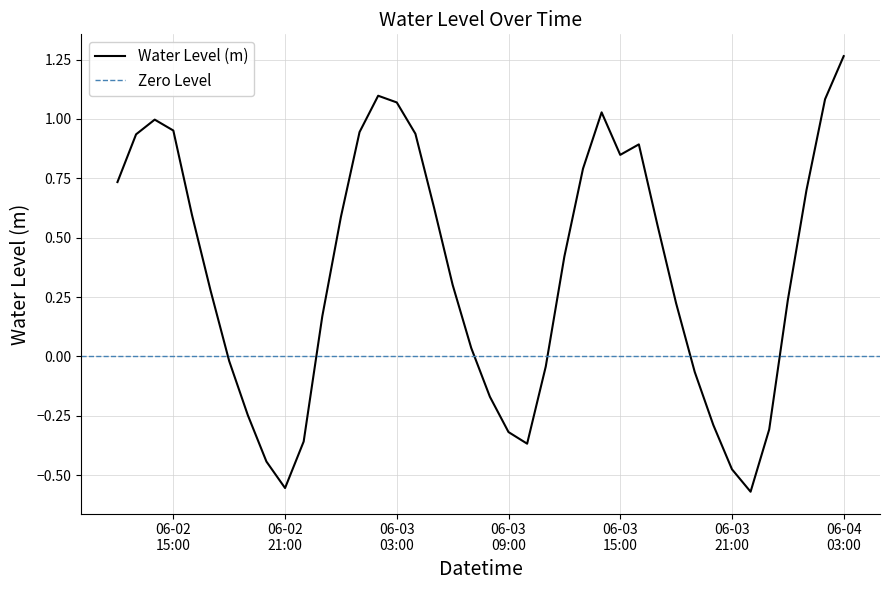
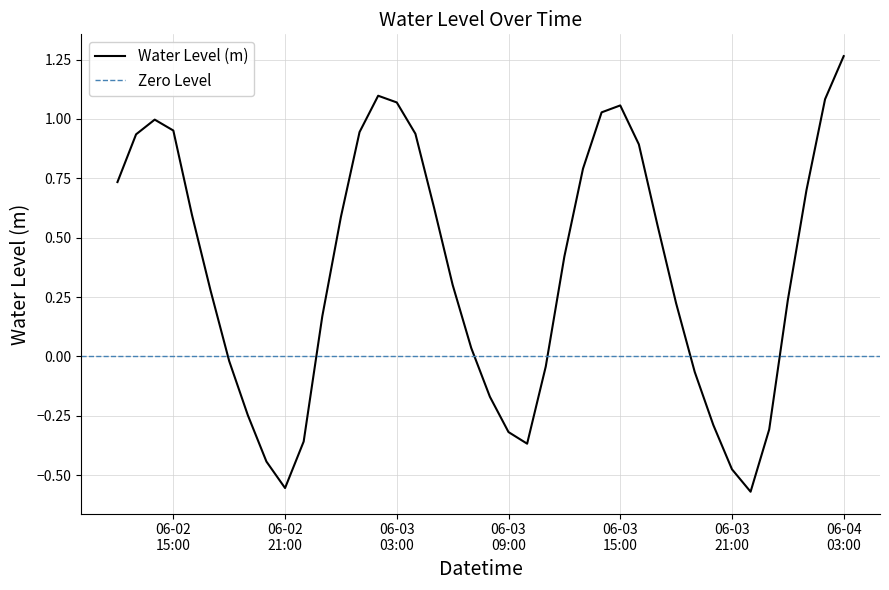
06-03 15:00: 0.85 -> 1.06
